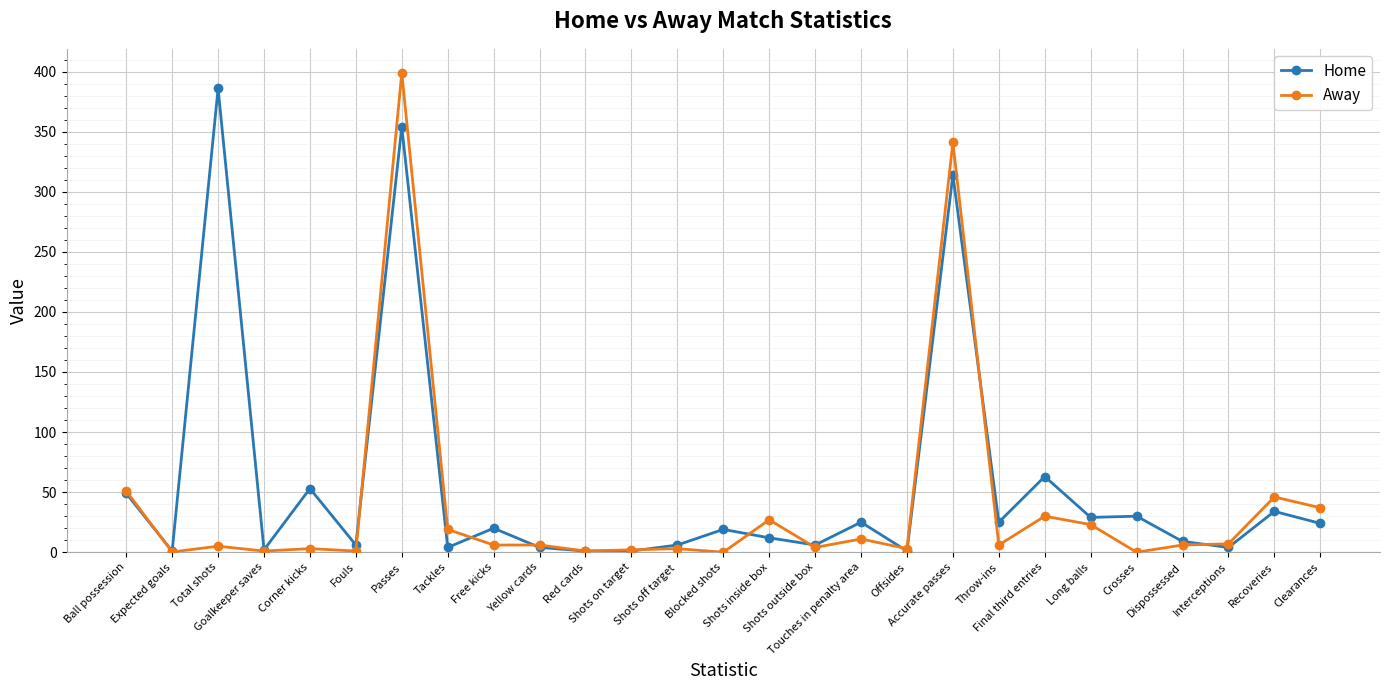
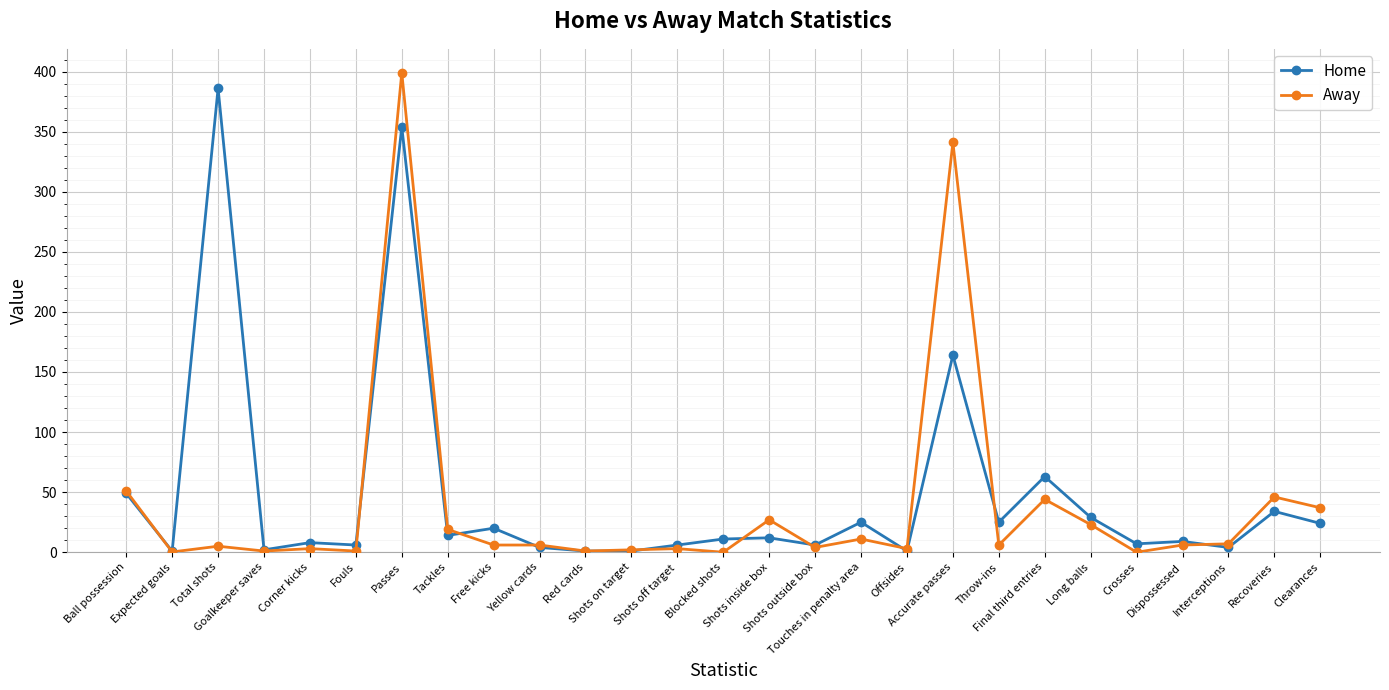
Home, Corner kicks: 53 -> 8
Home, Tackles: 4 -> 14
Home, Blocked shots: 19 -> 11
Home, Accurate passes: 314 -> 164
Away, Final third entries: 30 -> 44
Home, Crosses: 30 -> 7
